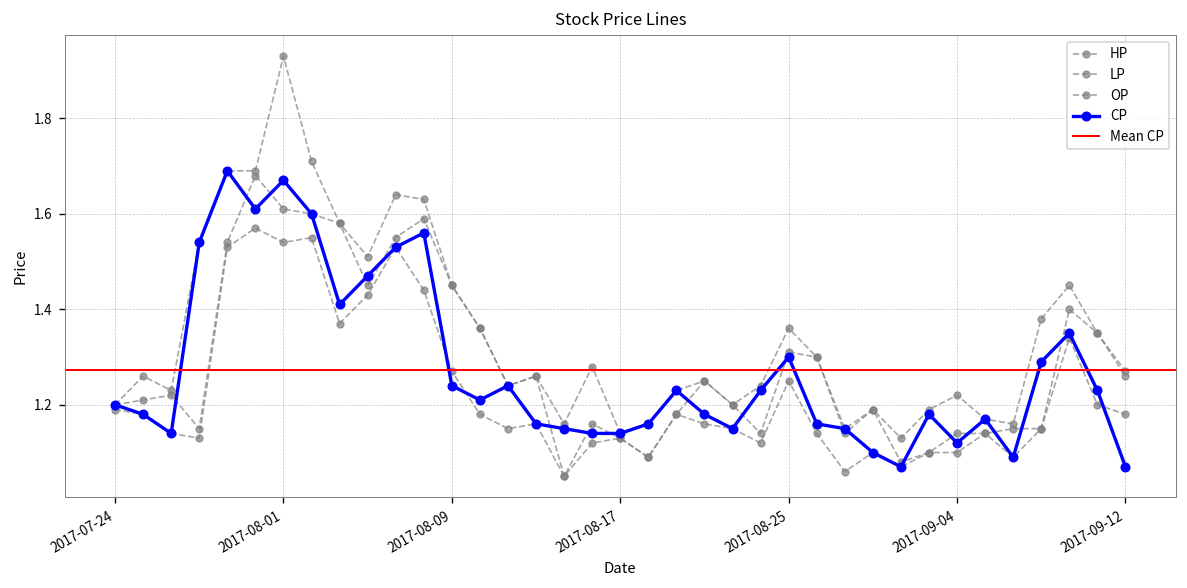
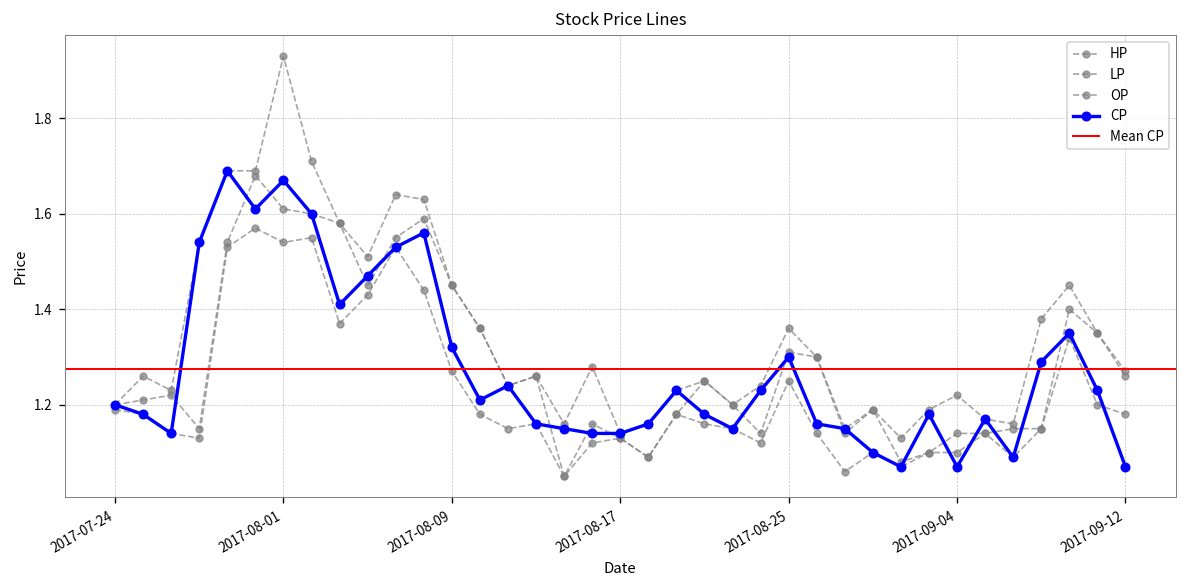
CP, 2017-08-09: 1.24 -> 1.32
CP, 2017-09-04: 1.12 -> 1.07
